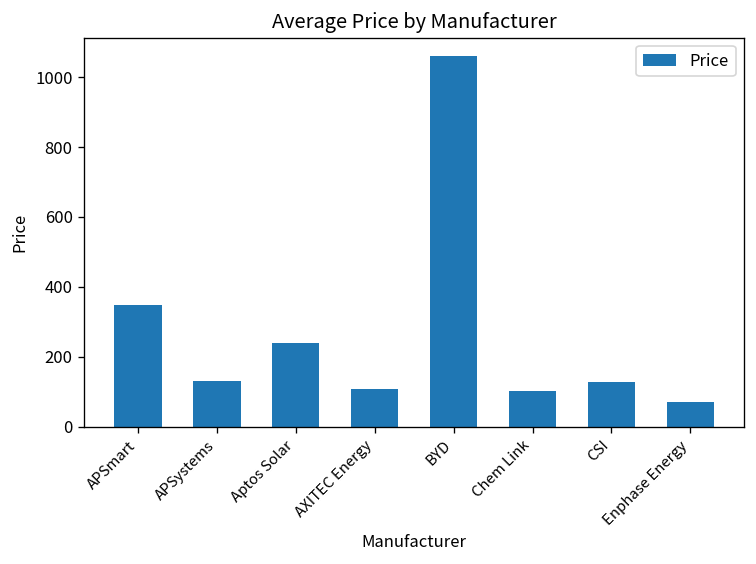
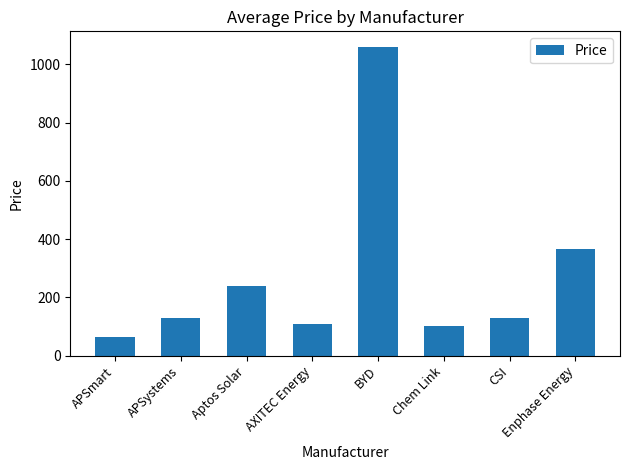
APSmart: 350 -> 60
Enphase Energy: 70 -> 370
